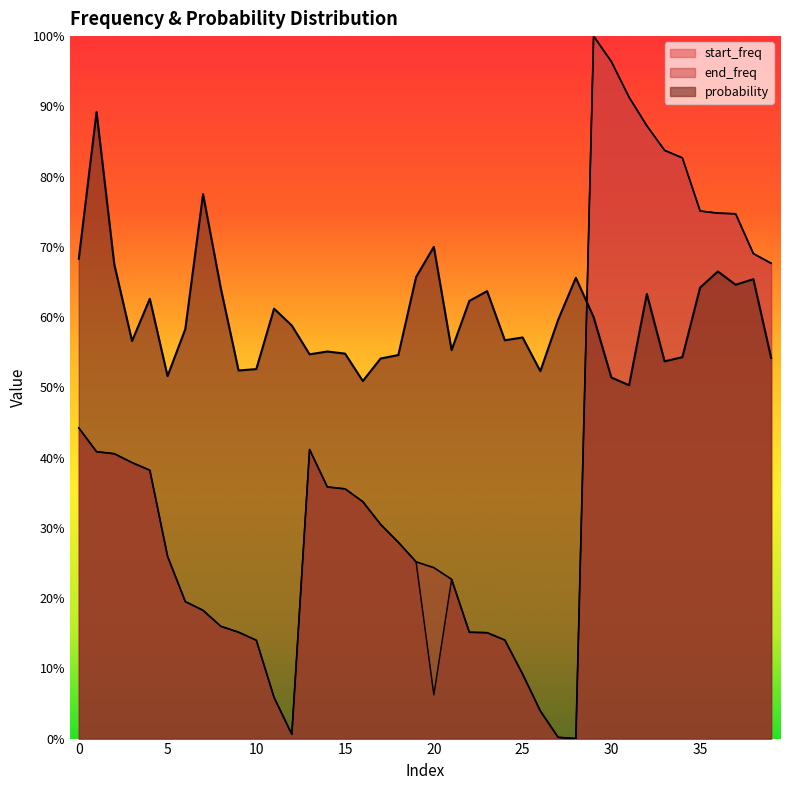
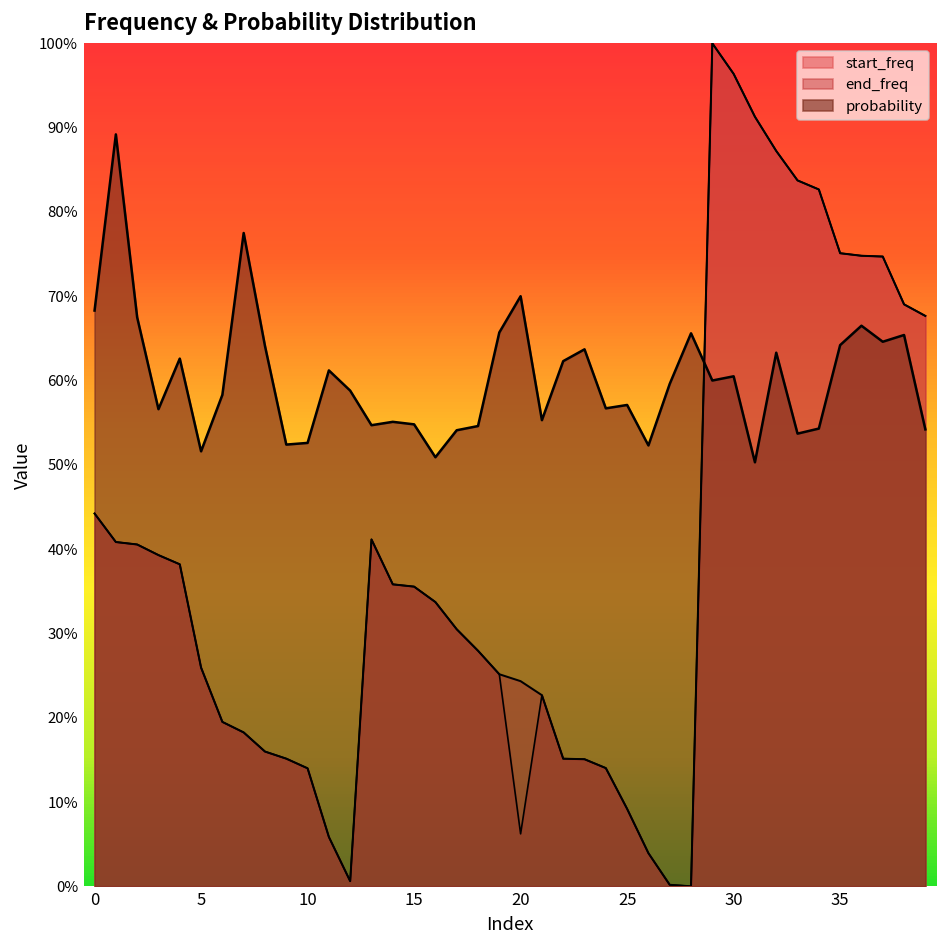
probability, 30: 51% -> 61%
